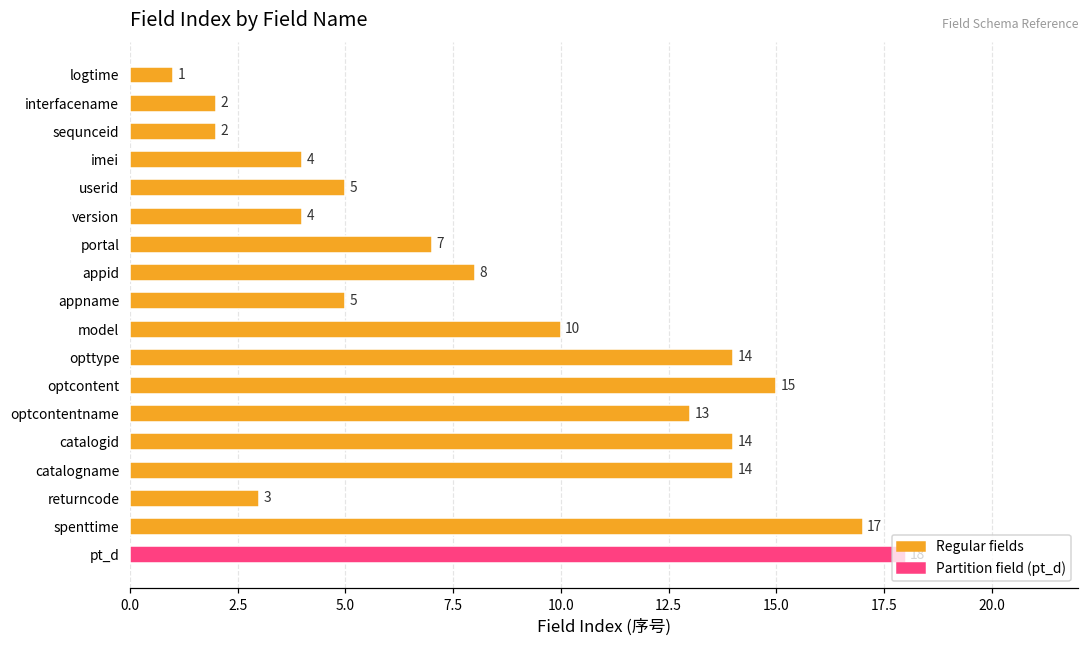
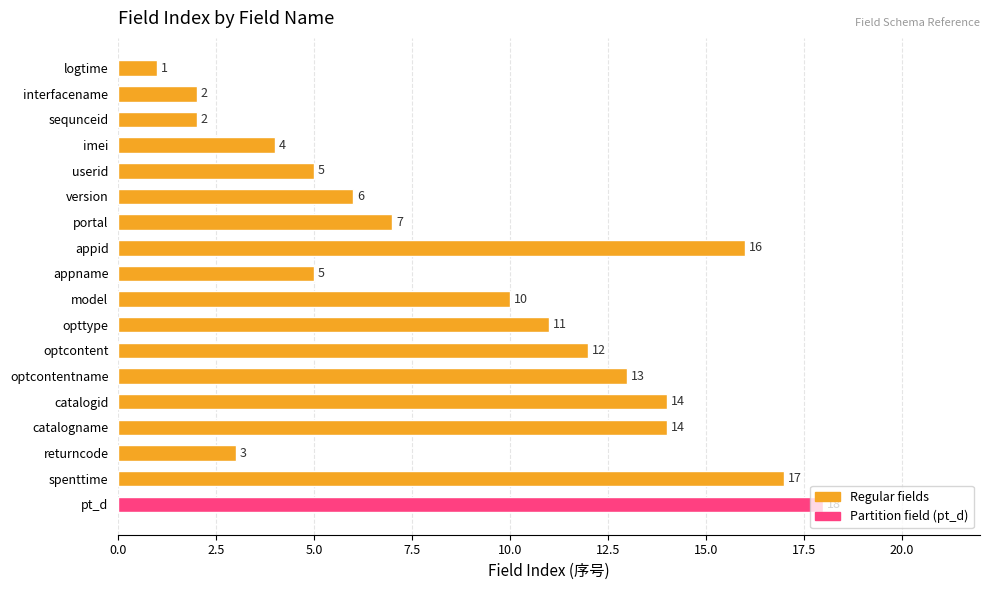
version: 4 -> 6
appid: 8 -> 16
opttype: 14 -> 11
optcontent: 15 -> 12
